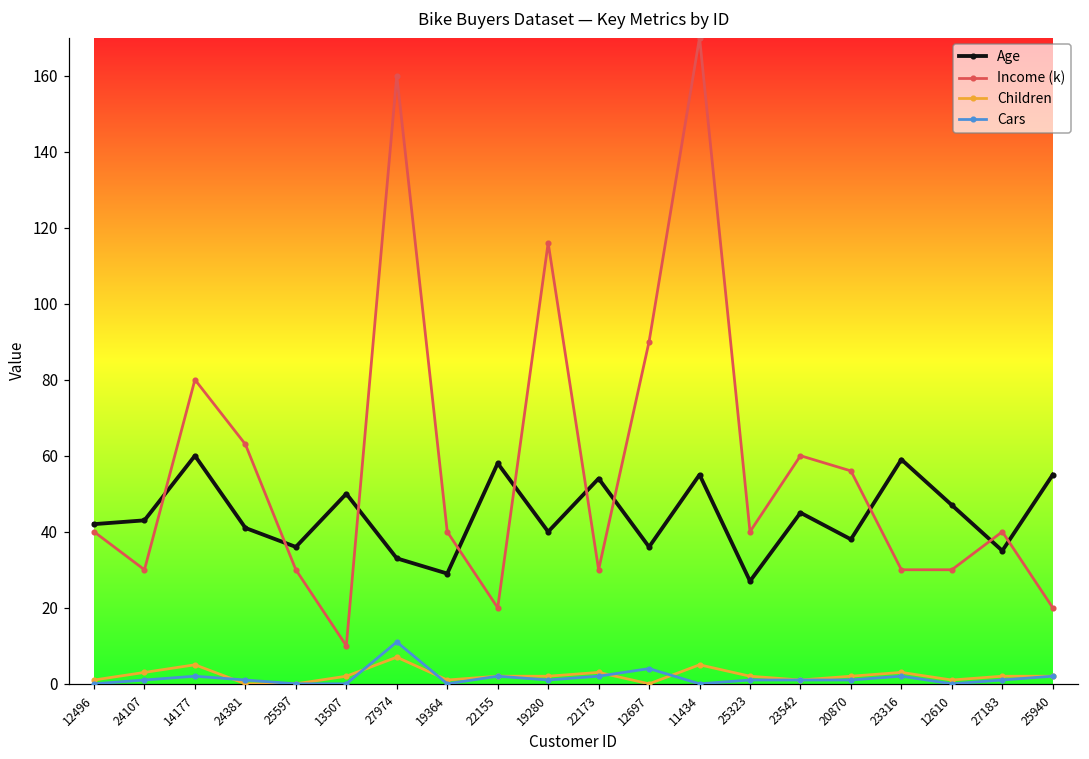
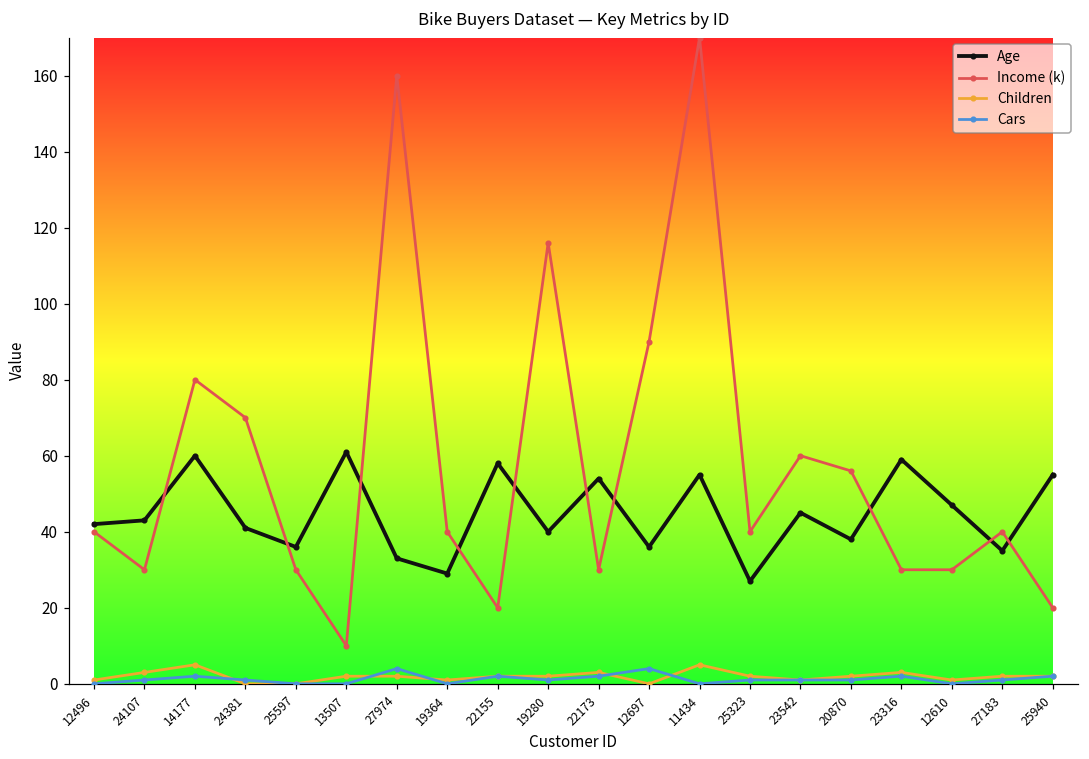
Income (k), 24381: 63 -> 70
Age, 13507: 50 -> 61
Children, 27974: 7 -> 2
Cars, 27974: 11 -> 4
